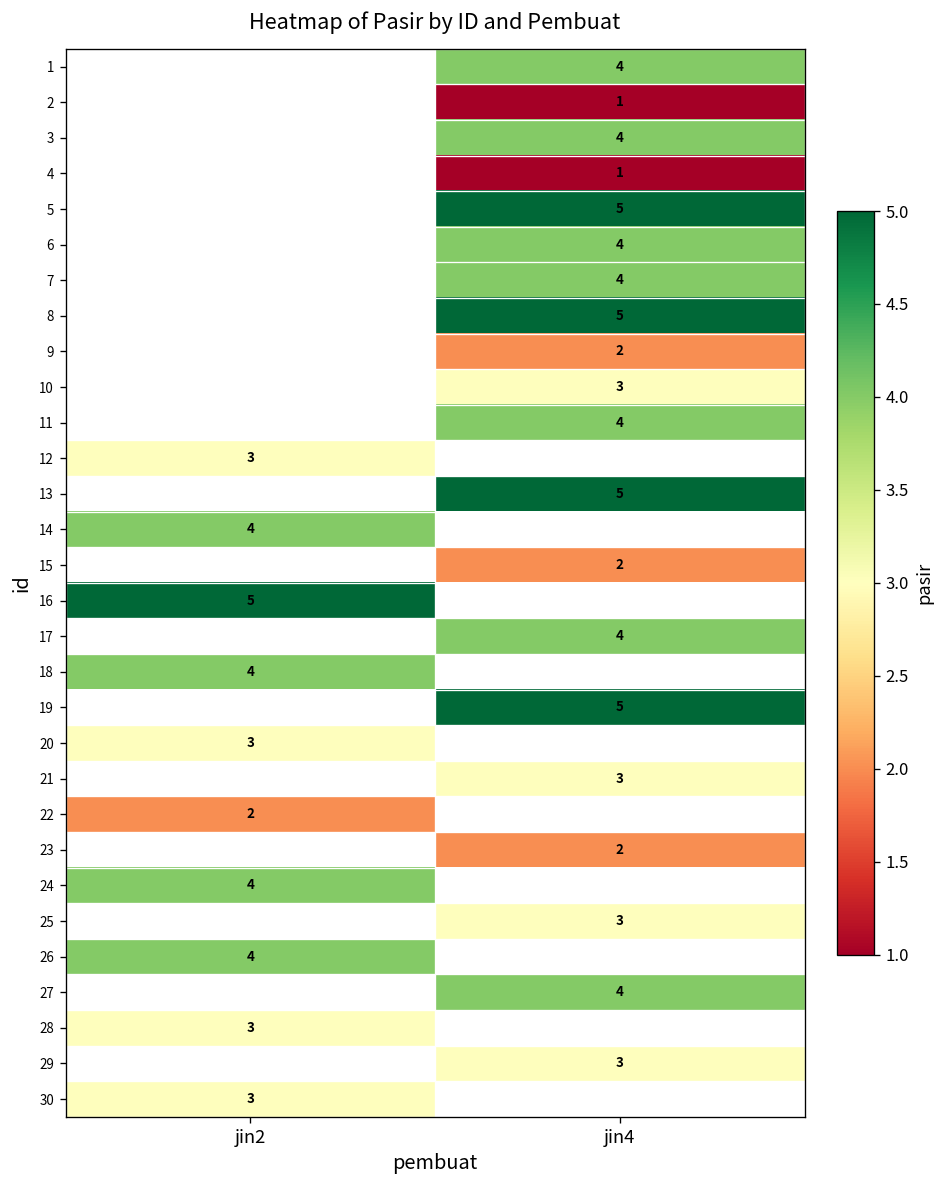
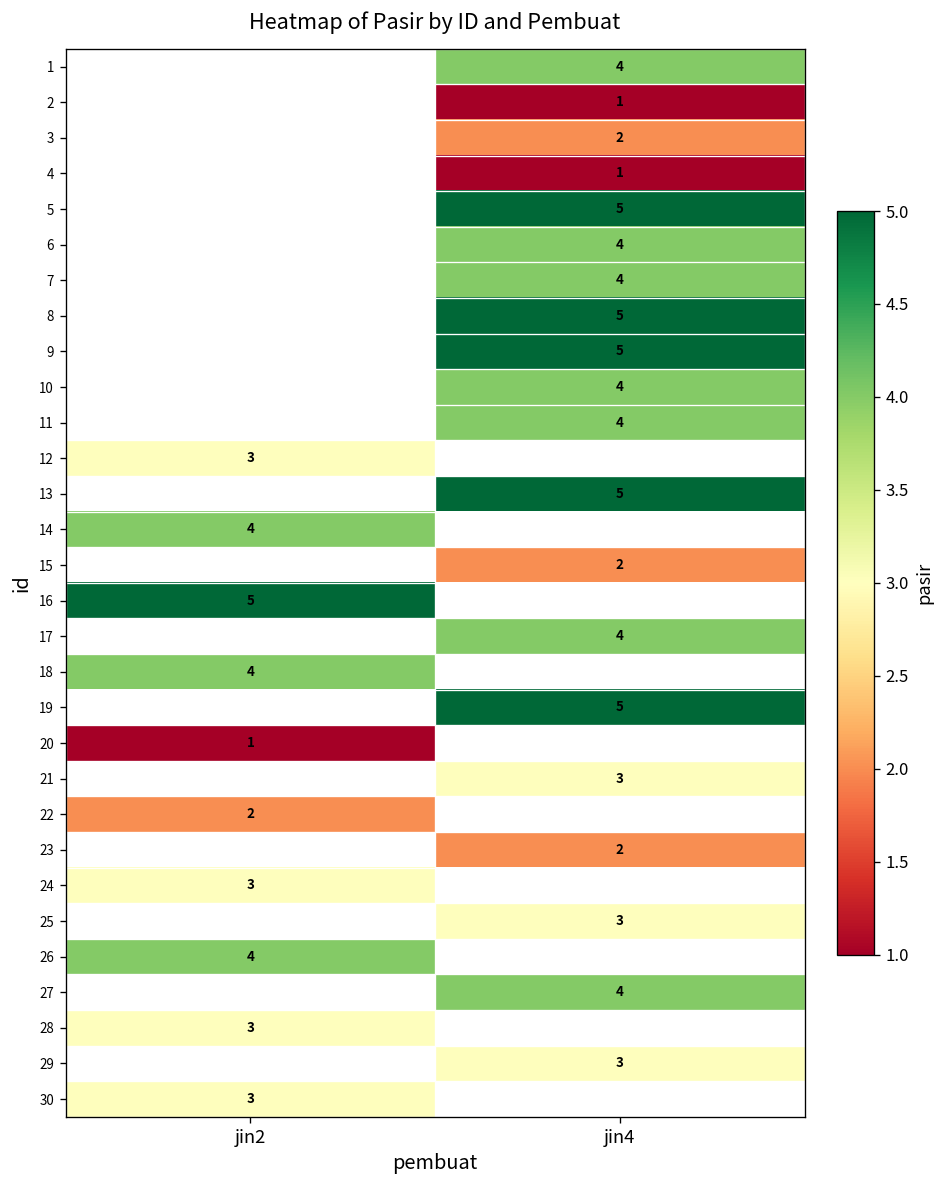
3, jin4: 4 -> 2
9, jin4: 2 -> 5
10, jin4: 3 -> 4
20, jin2: 3 -> 1
24, jin2: 4 -> 3
